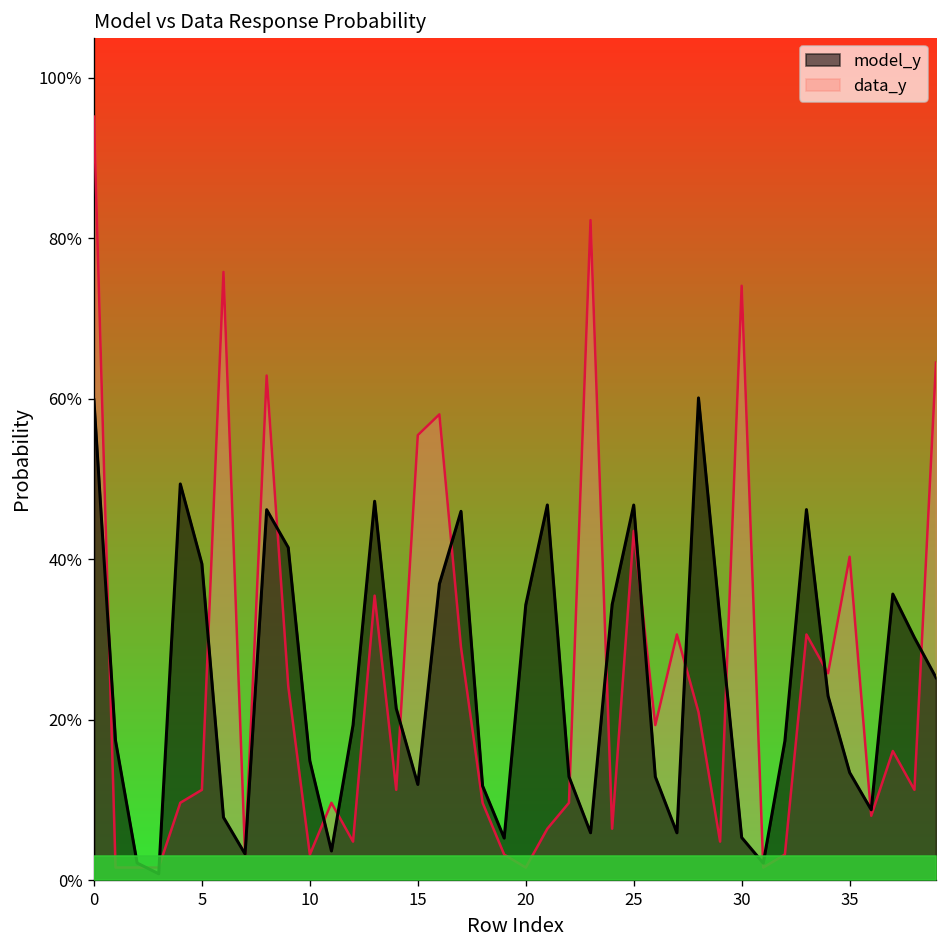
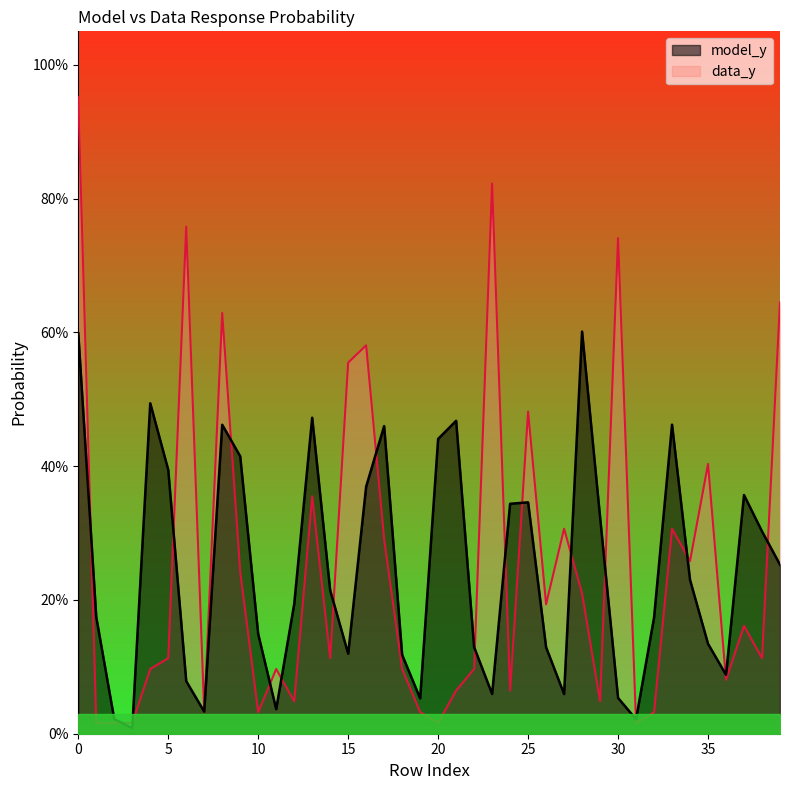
model_y, 20: 34% -> 44%
model_y, 25: 47% -> 35%
data_y, 25: 44% -> 48%
